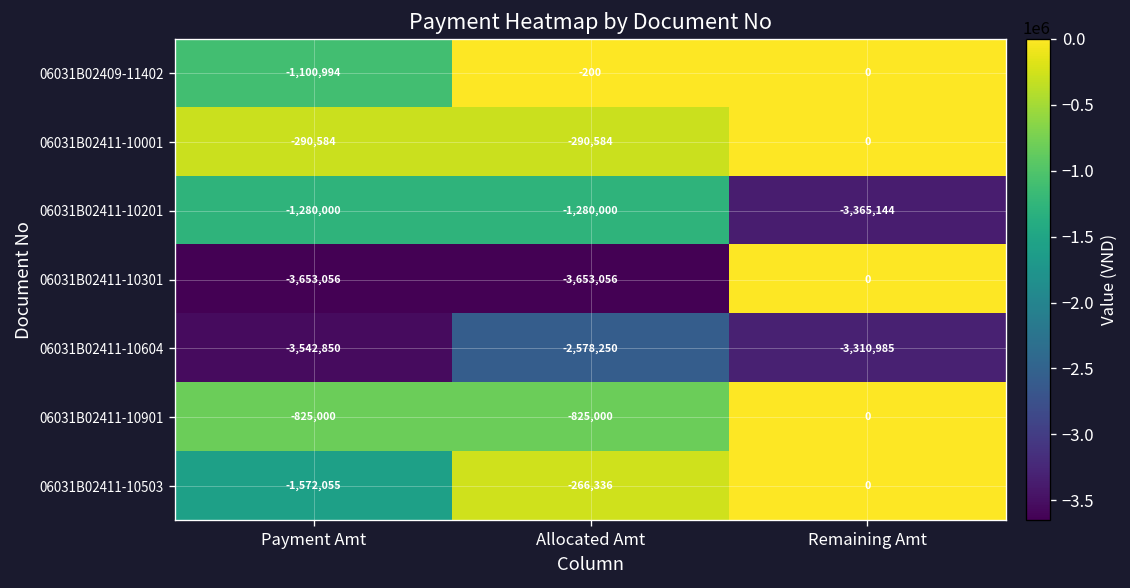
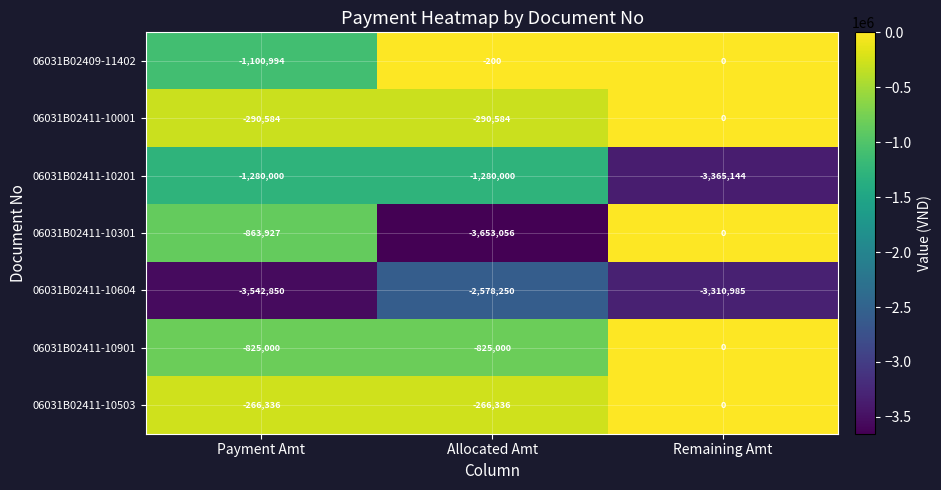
06031B02411-10301, Payment Amt: -3,653,056 -> -863,927
06031B02411-10503, Payment Amt: -1,572,055 -> -266,336
